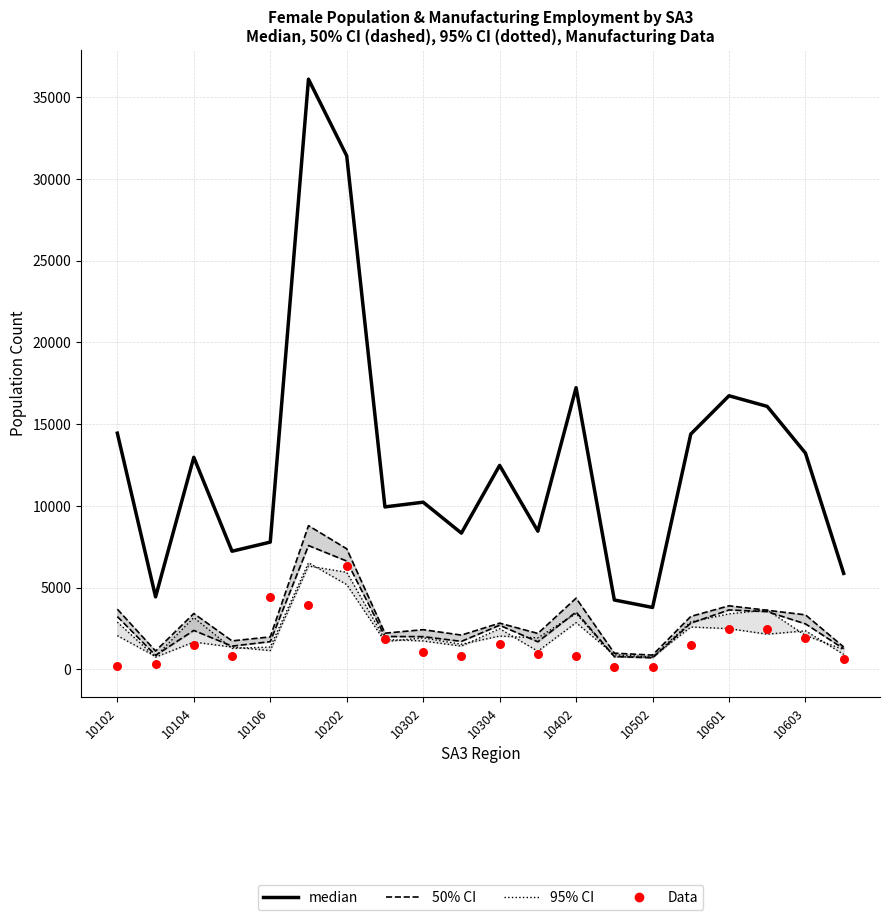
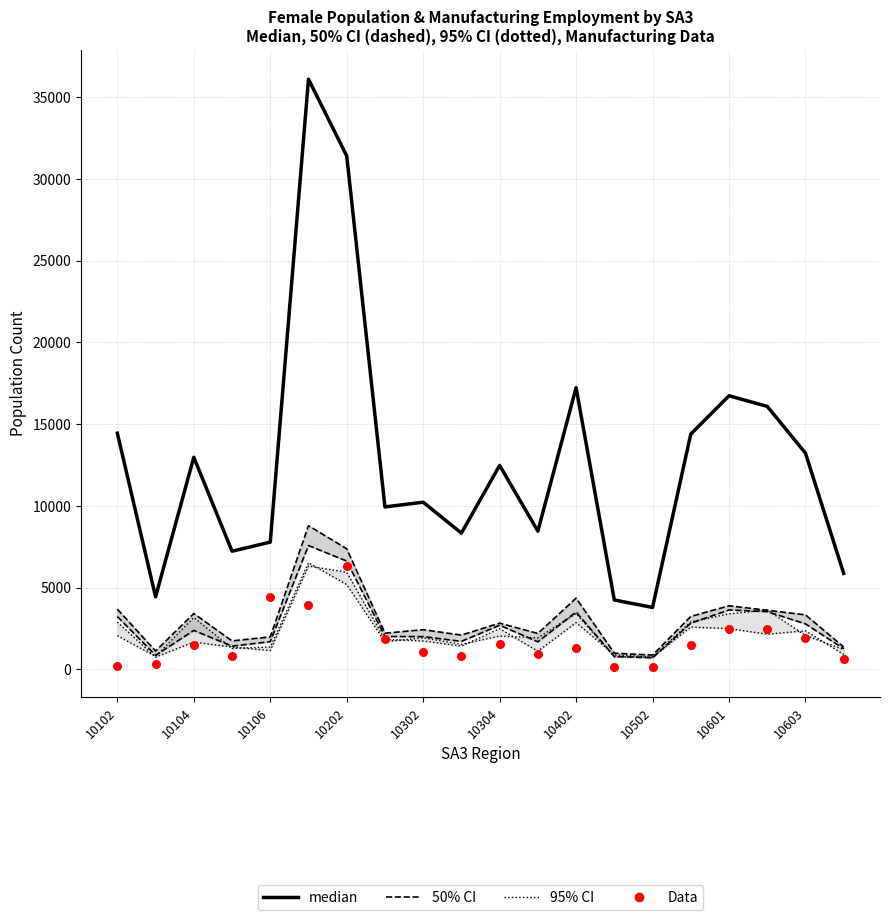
Data, 10402: 800 -> 1300
